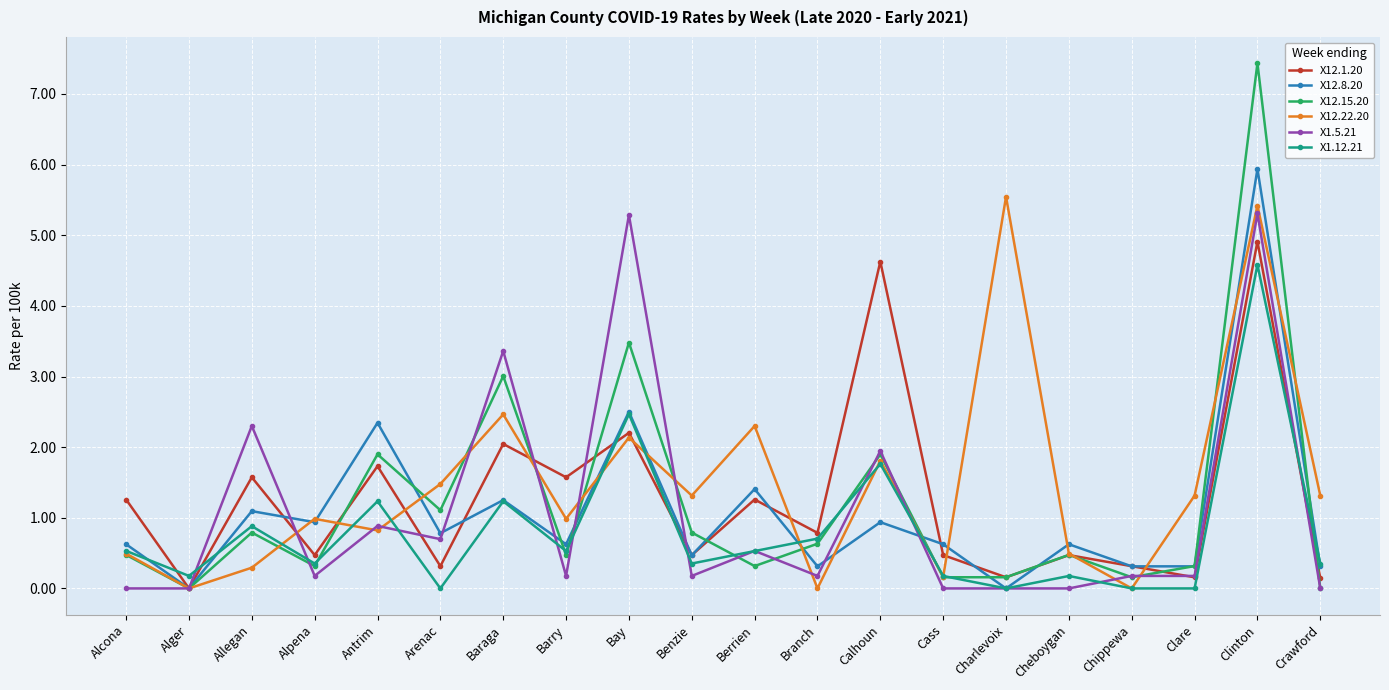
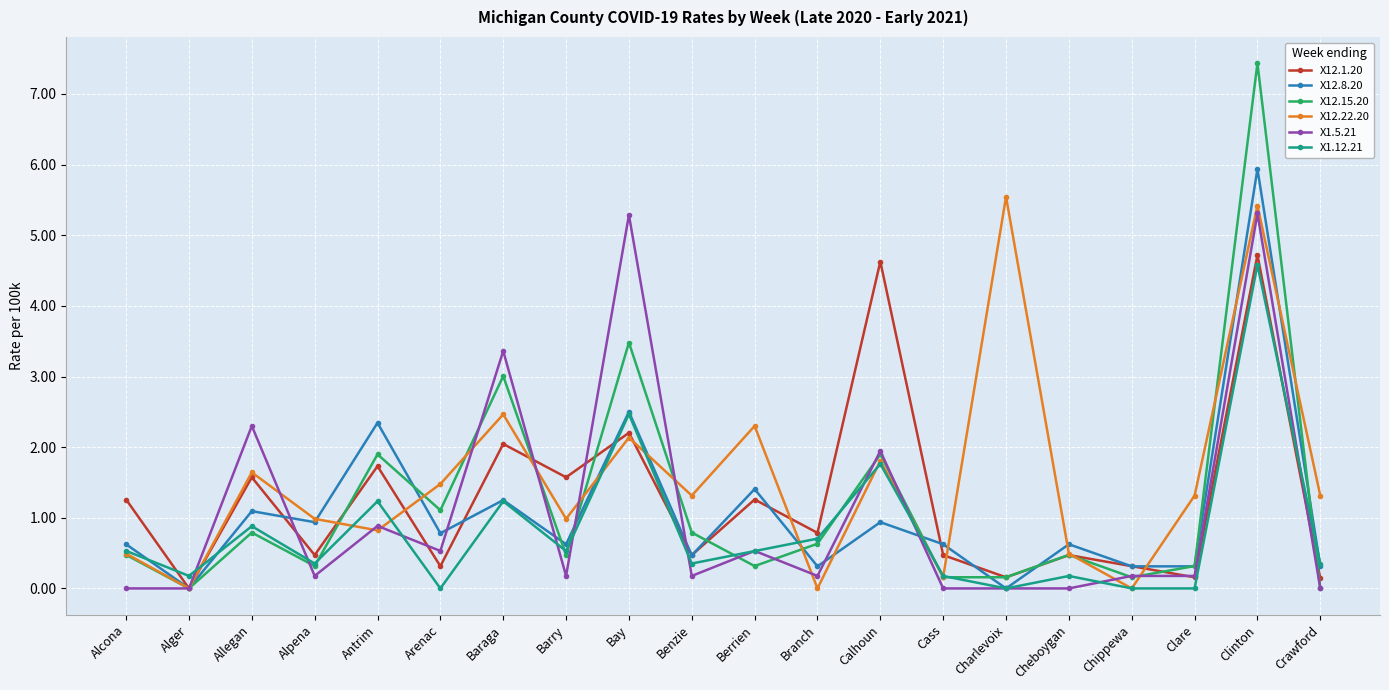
X12.22.20, Allegan: 0.3 -> 1.6
X1.5.21, Arenac: 0.7 -> 0.5
X12.1.20, Clinton: 4.9 -> 4.7
